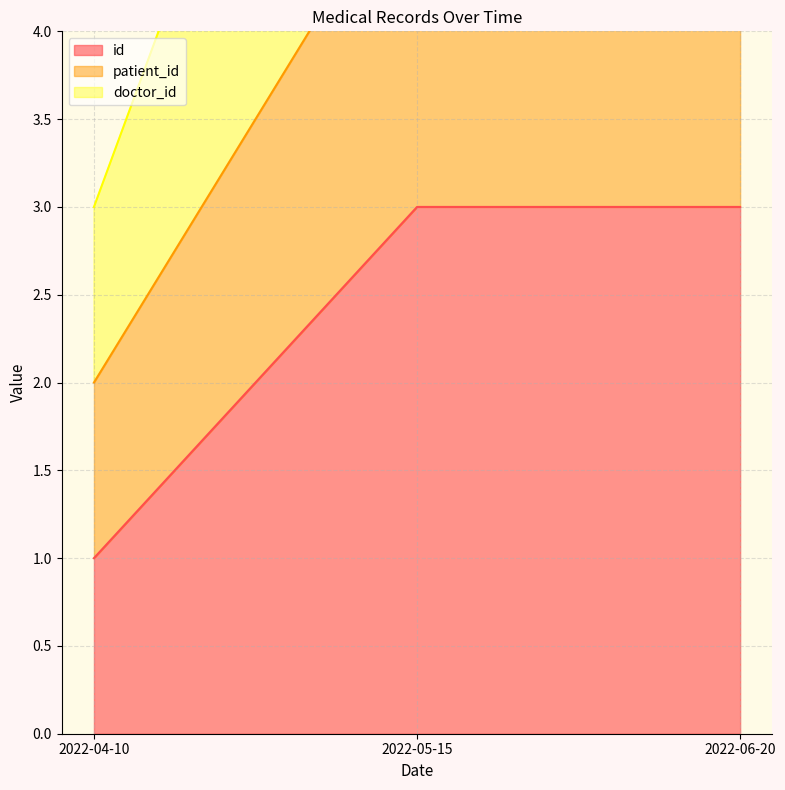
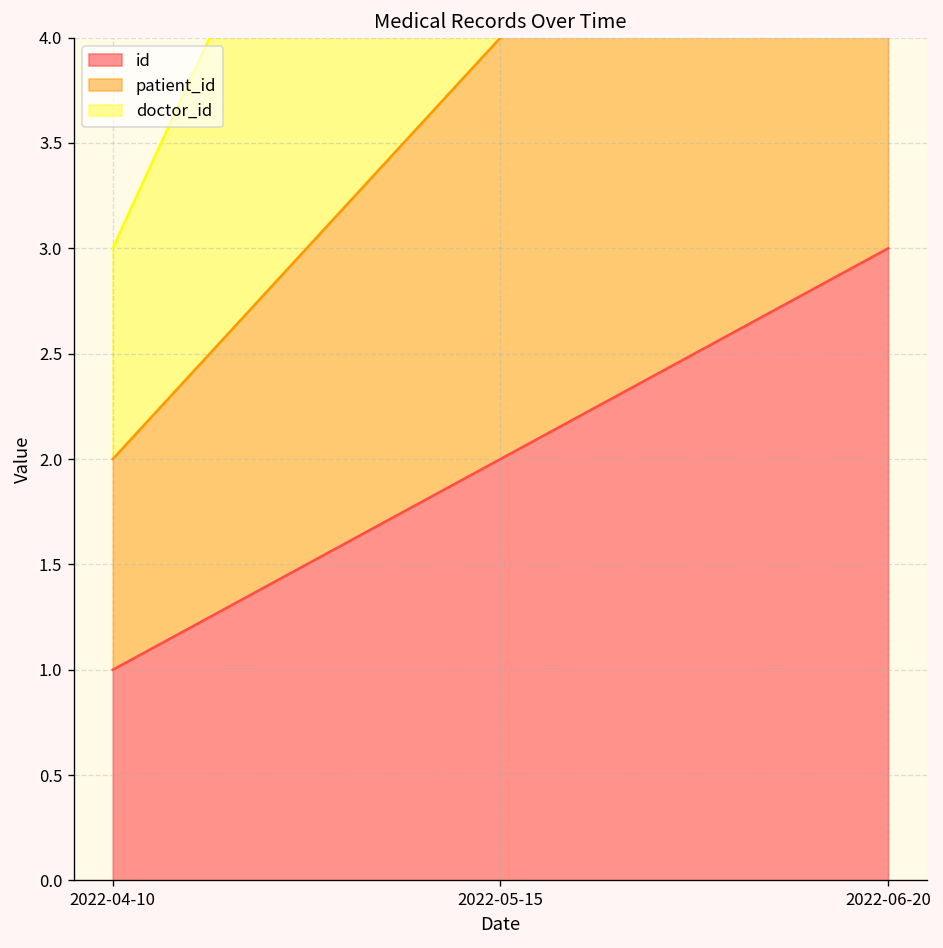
id, 2022-05-15: 3 -> 2
